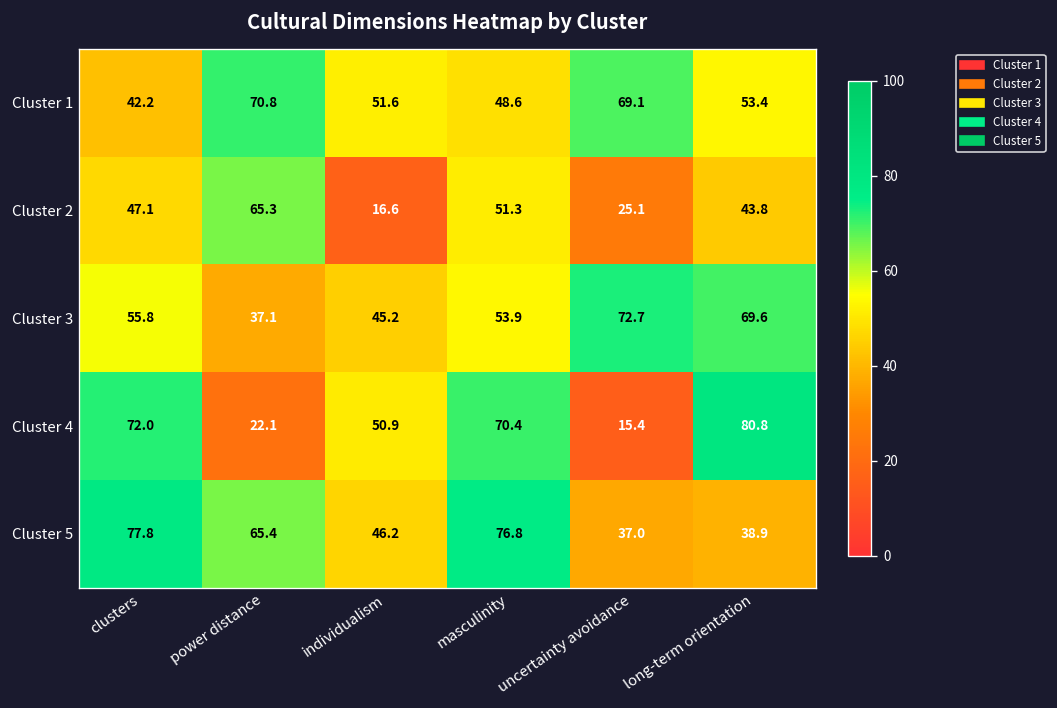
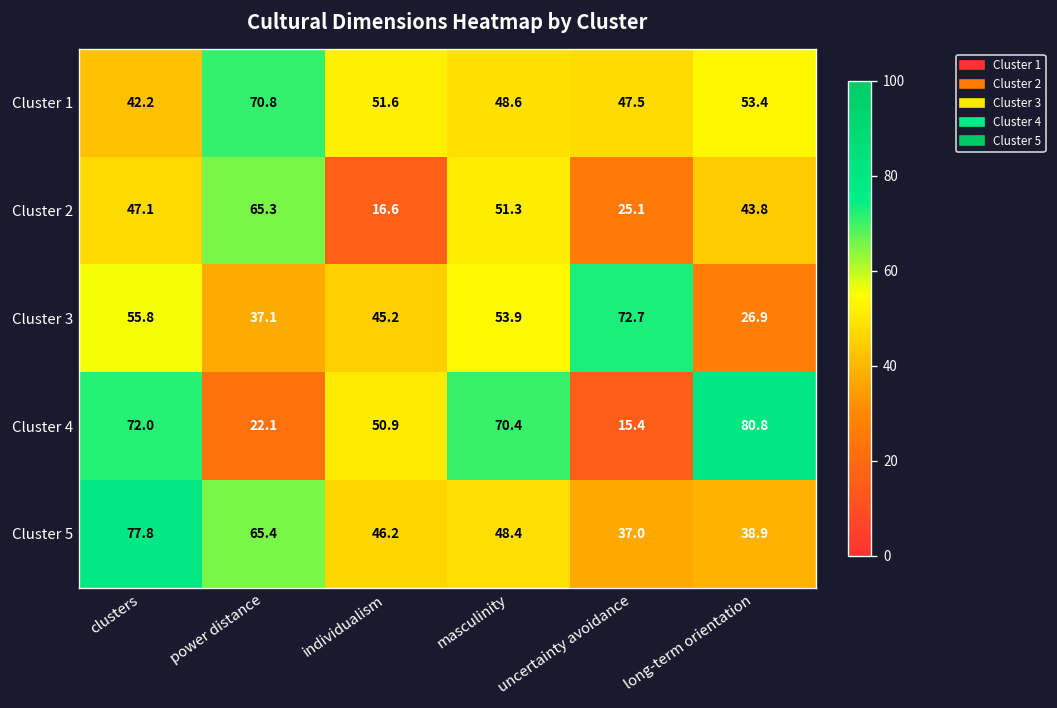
Cluster 1, uncertainty avoidance: 69.1 -> 47.5
Cluster 3, long-term orientation: 69.6 -> 26.9
Cluster 5, masculinity: 76.8 -> 48.4
